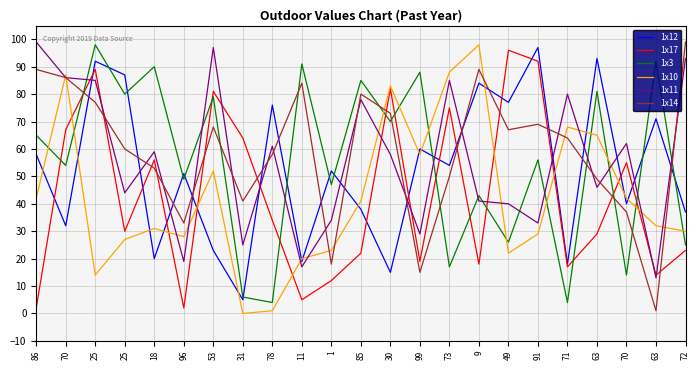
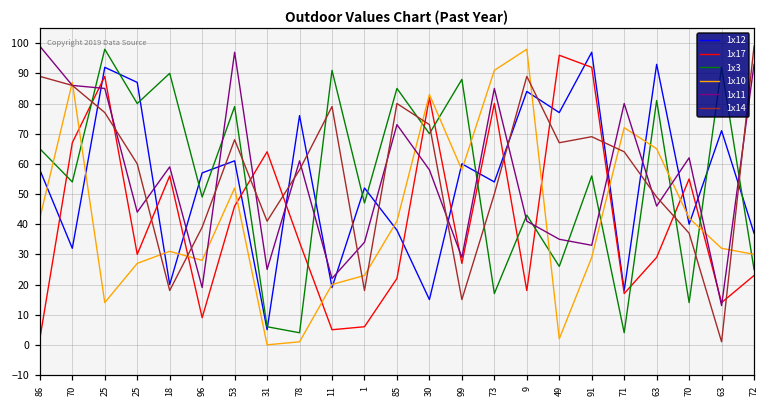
1x14, 18: 53 -> 18
1x12, 96: 51 -> 57
1x17, 96: 2 -> 9
1x14, 96: 33 -> 39
1x12, 53: 23 -> 61
1x17, 53: 81 -> 46
1x11, 11: 17 -> 22
1x14, 11: 84 -> 79
1x17, 1: 12 -> 6
1x11, 85: 78 -> 73
1x17, 99: 19 -> 27
1x17, 73: 75 -> 80
1x10, 73: 88 -> 91
1x10, 49: 22 -> 2
1x11, 49: 40 -> 35
1x10, 71: 68 -> 72
